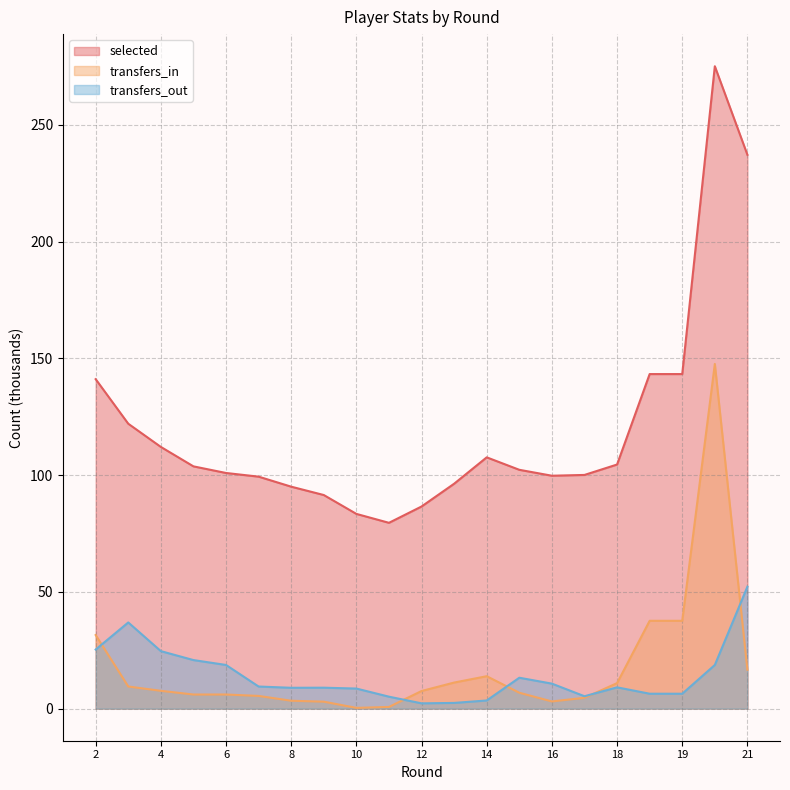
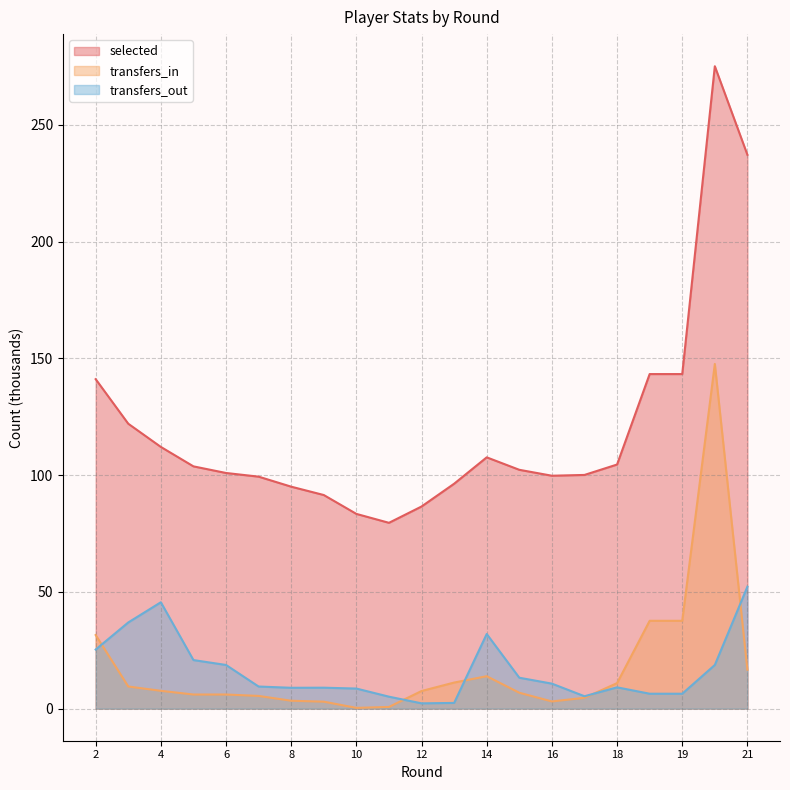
transfers_out, 4: 25 -> 46
transfers_out, 14: 3 -> 32
